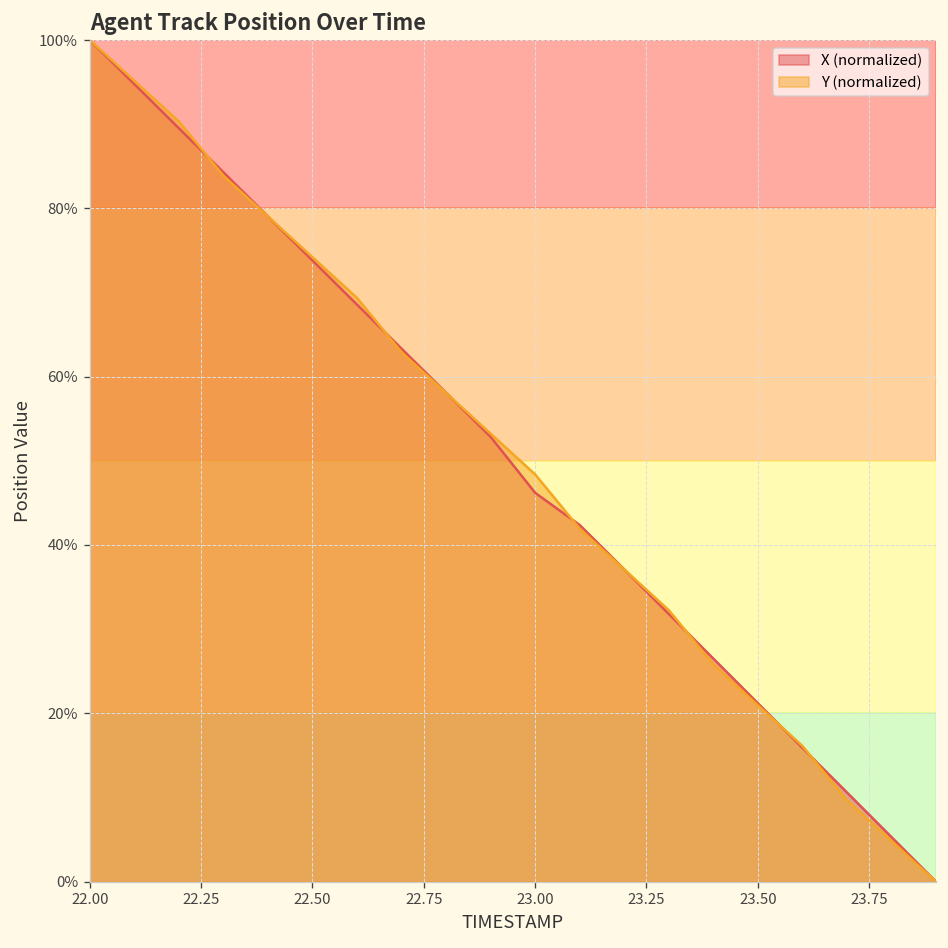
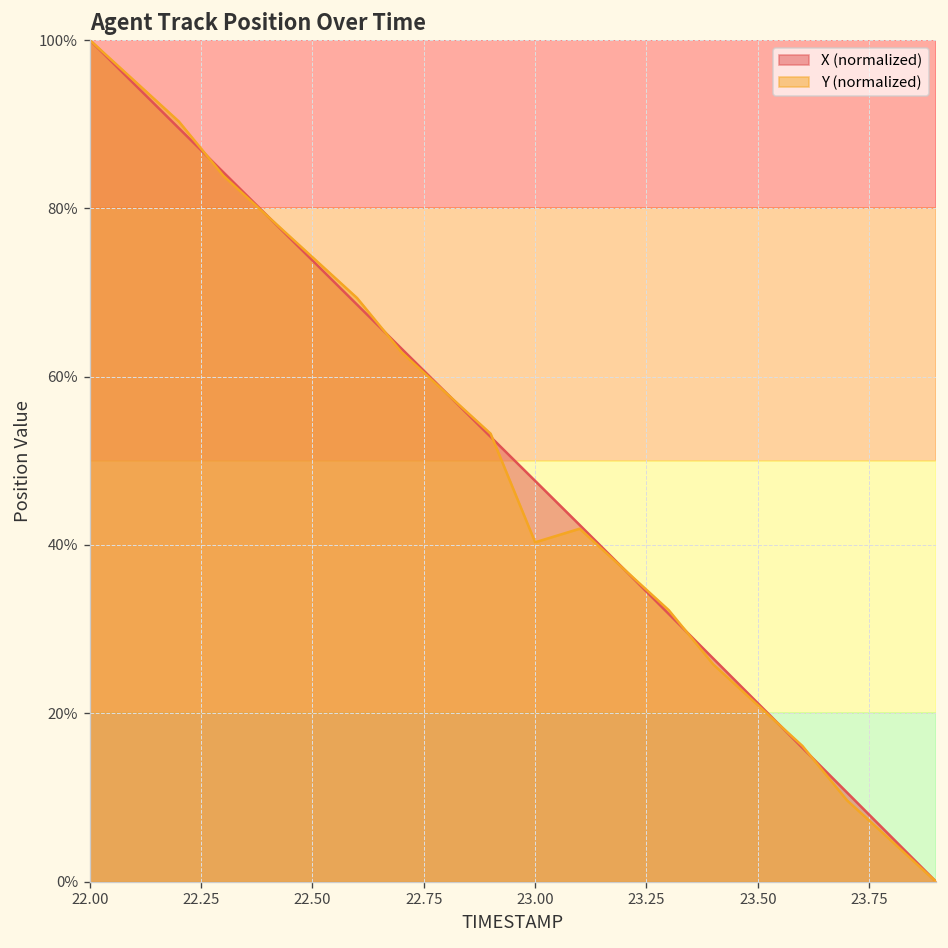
X (normalized), 23.00: 46% -> 48%
Y (normalized), 23.00: 48% -> 40%
